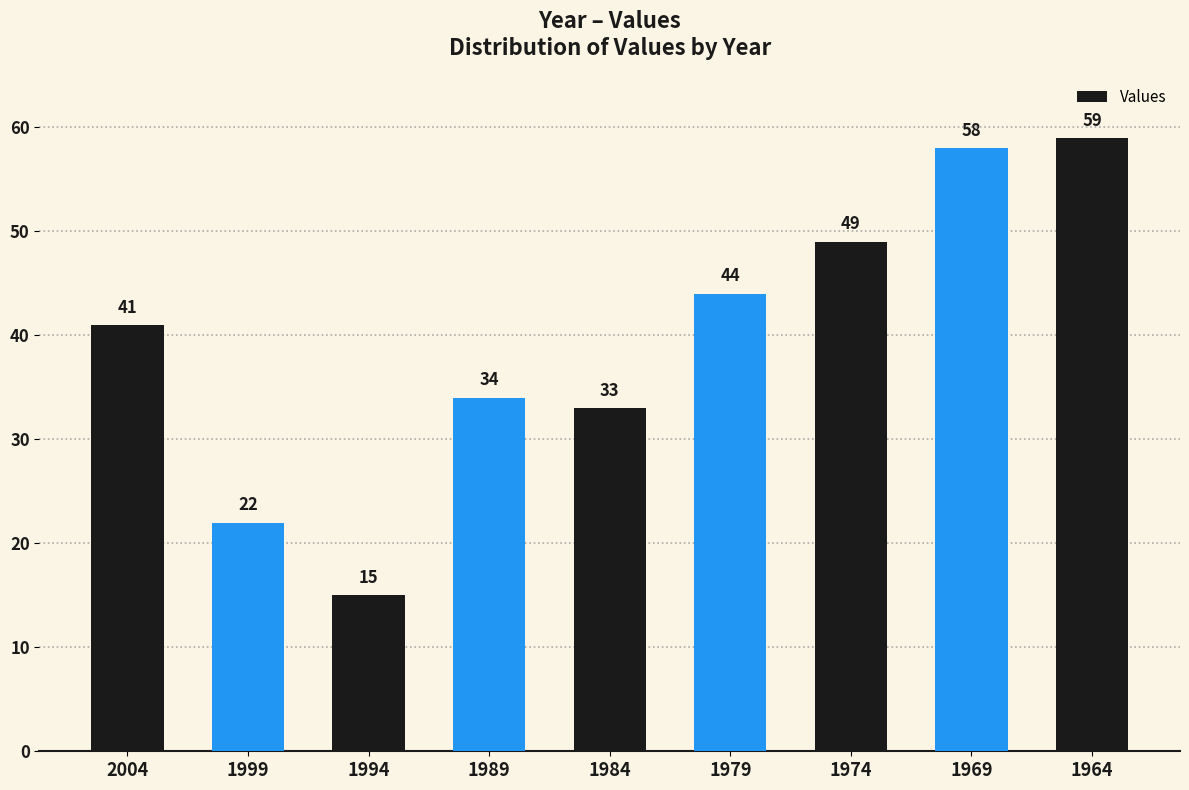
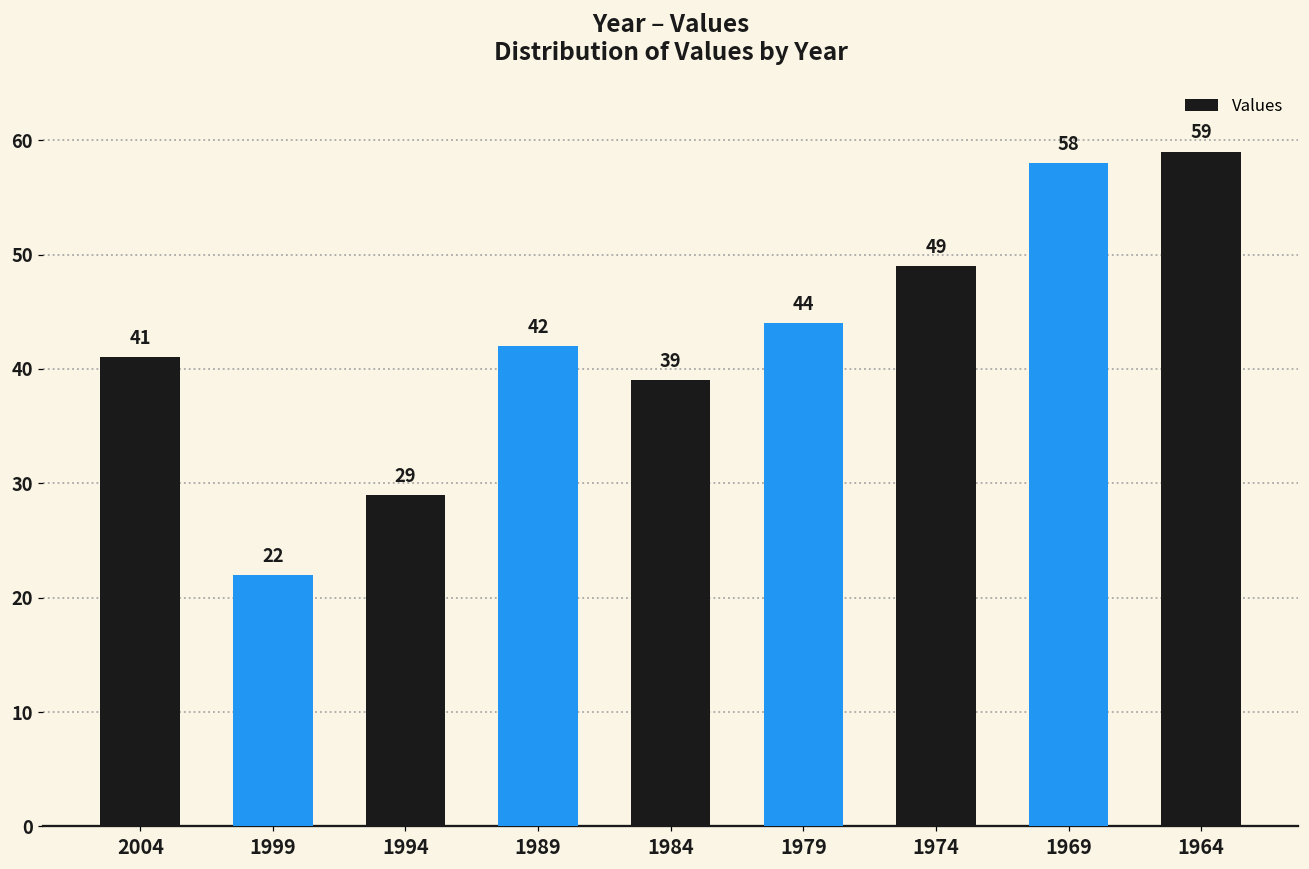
1994: 15 -> 29
1989: 34 -> 42
1984: 33 -> 39
